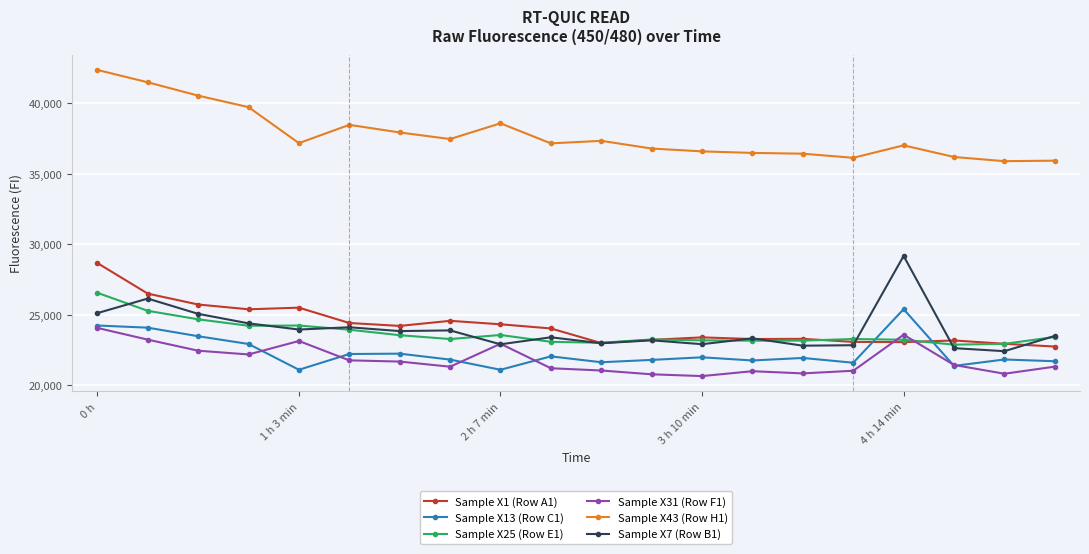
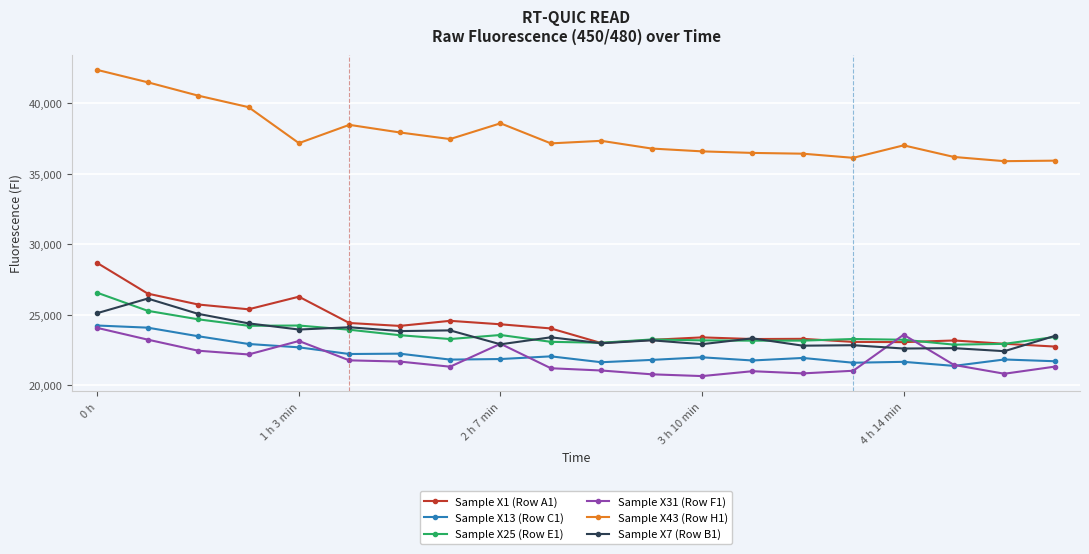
Sample X1 (Row A1), 1 h 3 min: 25,500 -> 26,300
Sample X13 (Row C1), 1 h 3 min: 21,100 -> 22,700
Sample X13 (Row C1), 2 h 7 min: 21,100 -> 21,800
Sample X13 (Row C1), 4 h 14 min: 25,400 -> 21,600
Sample X7 (Row B1), 4 h 14 min: 29,200 -> 22,600
